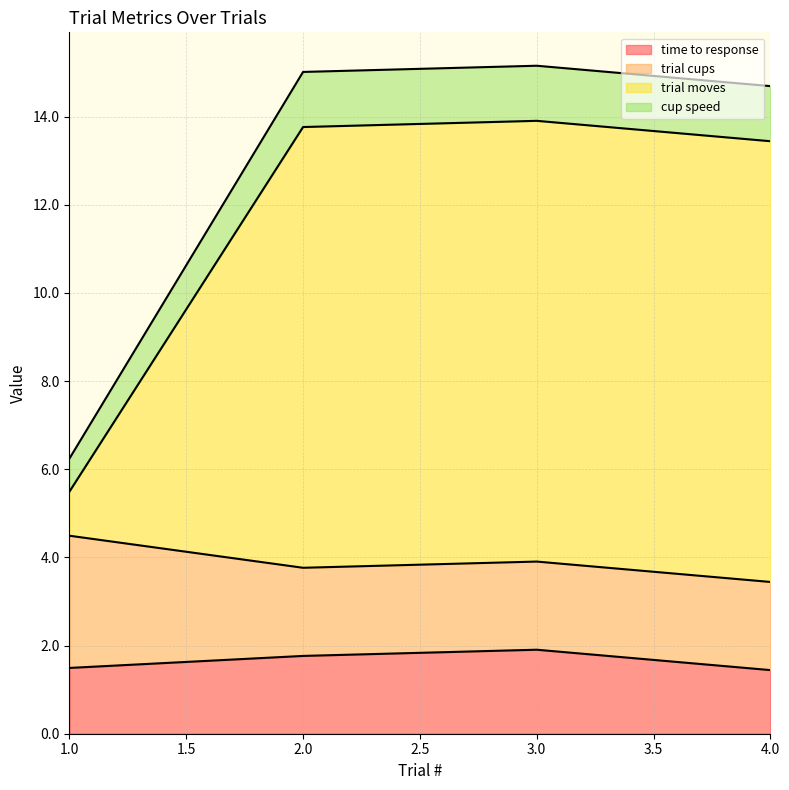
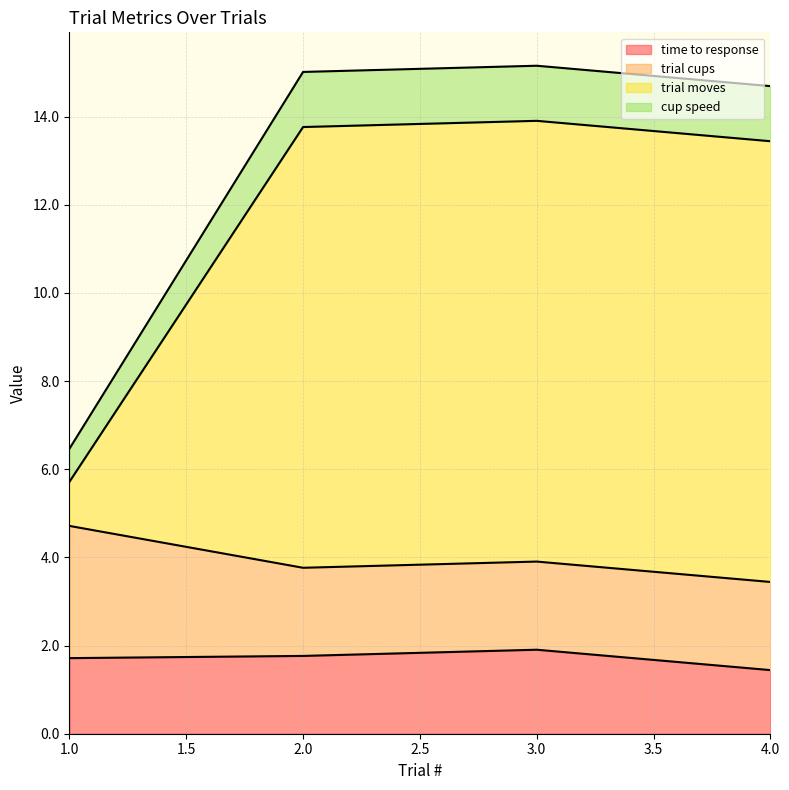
time to response, 1.0: 1.5 -> 1.7
